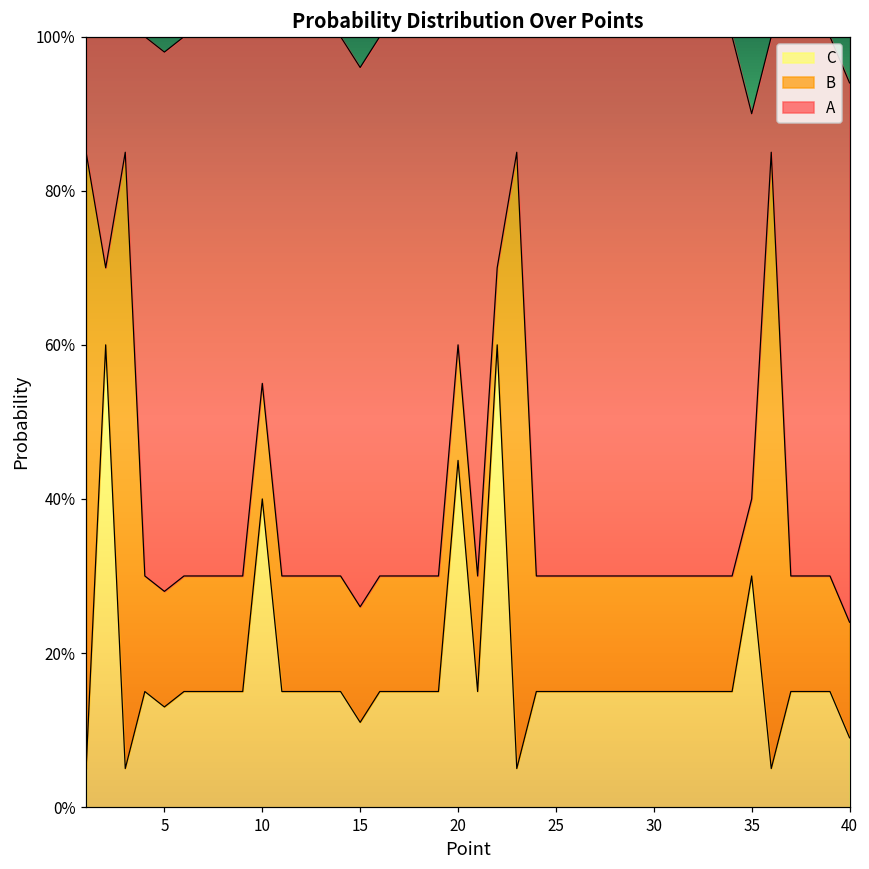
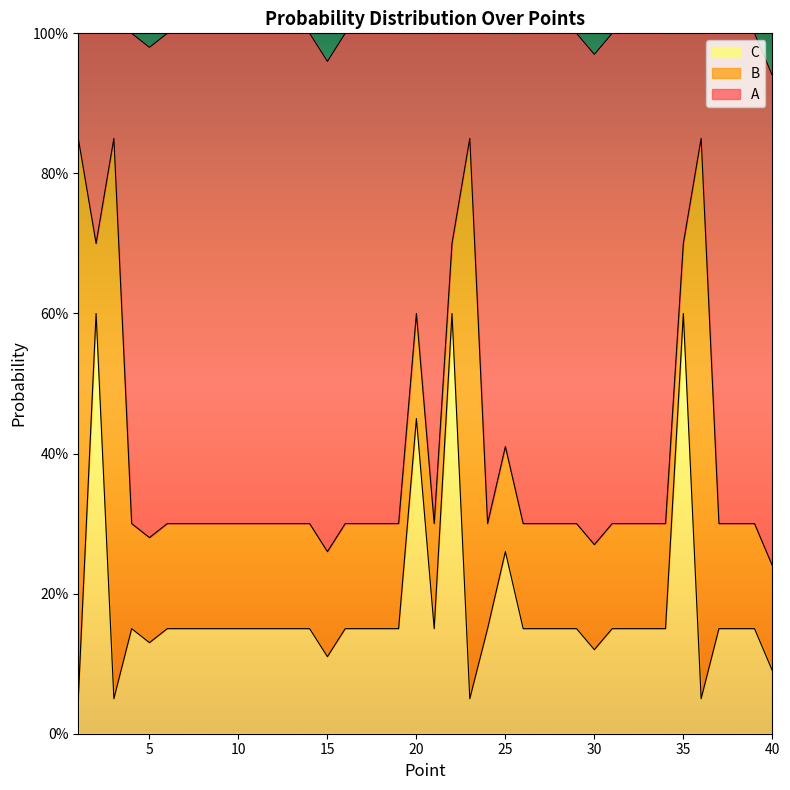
C, 10: 40% -> 15%
C, 25: 15% -> 26%
C, 30: 15% -> 12%
C, 35: 30% -> 60%
